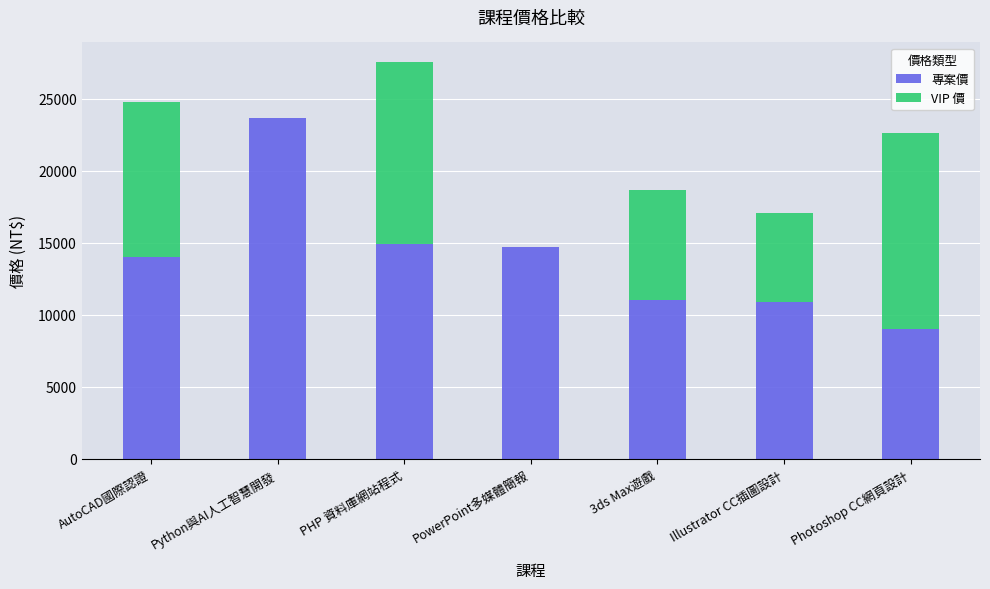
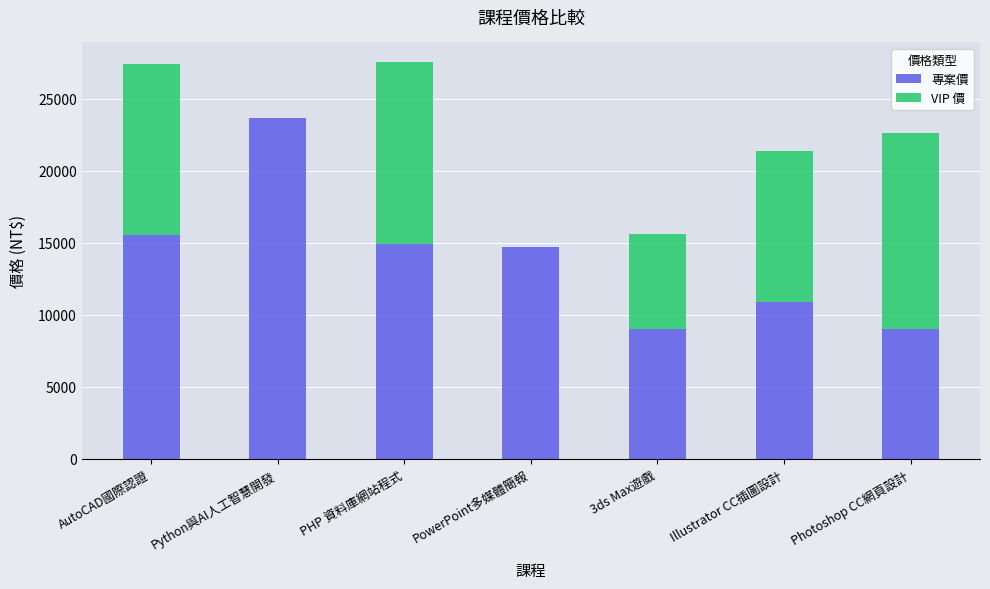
專案價, AutoCAD國際認證: 14000 -> 15500
VIP 價, AutoCAD國際認證: 10800 -> 11900
專案價, 3ds Max遊戲: 11000 -> 9000
VIP 價, 3ds Max遊戲: 7600 -> 6600
VIP 價, Illustrator CC插圖設計: 6200 -> 10500
